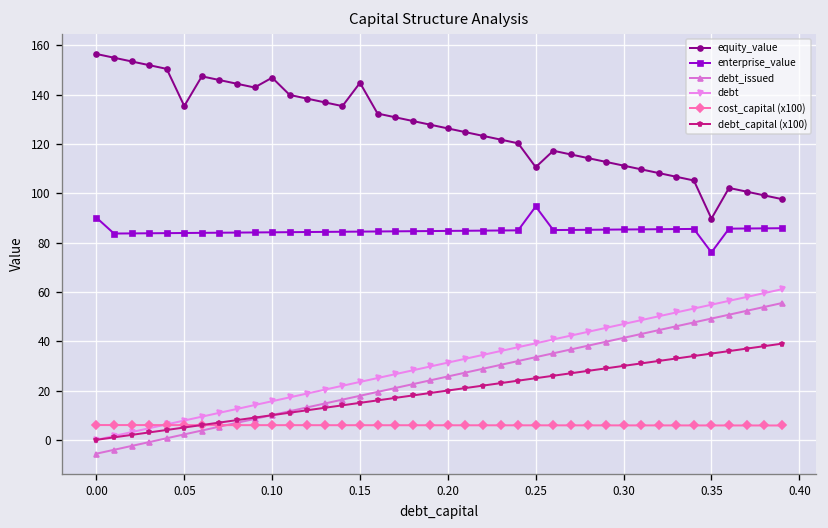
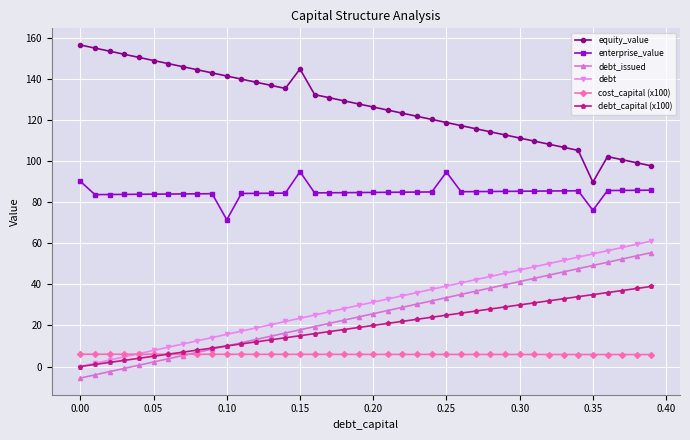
equity_value, 0.05: 135 -> 149
equity_value, 0.10: 147 -> 141
enterprise_value, 0.10: 84 -> 71
enterprise_value, 0.15: 84 -> 95
equity_value, 0.25: 111 -> 119
